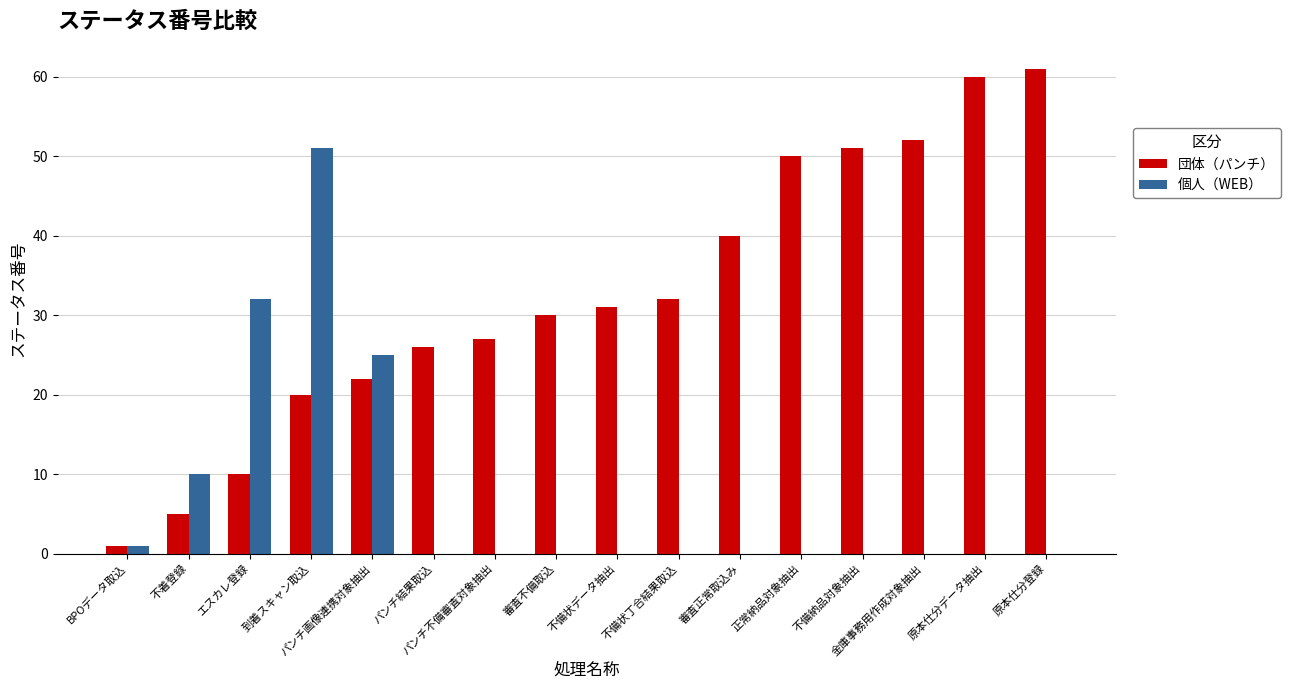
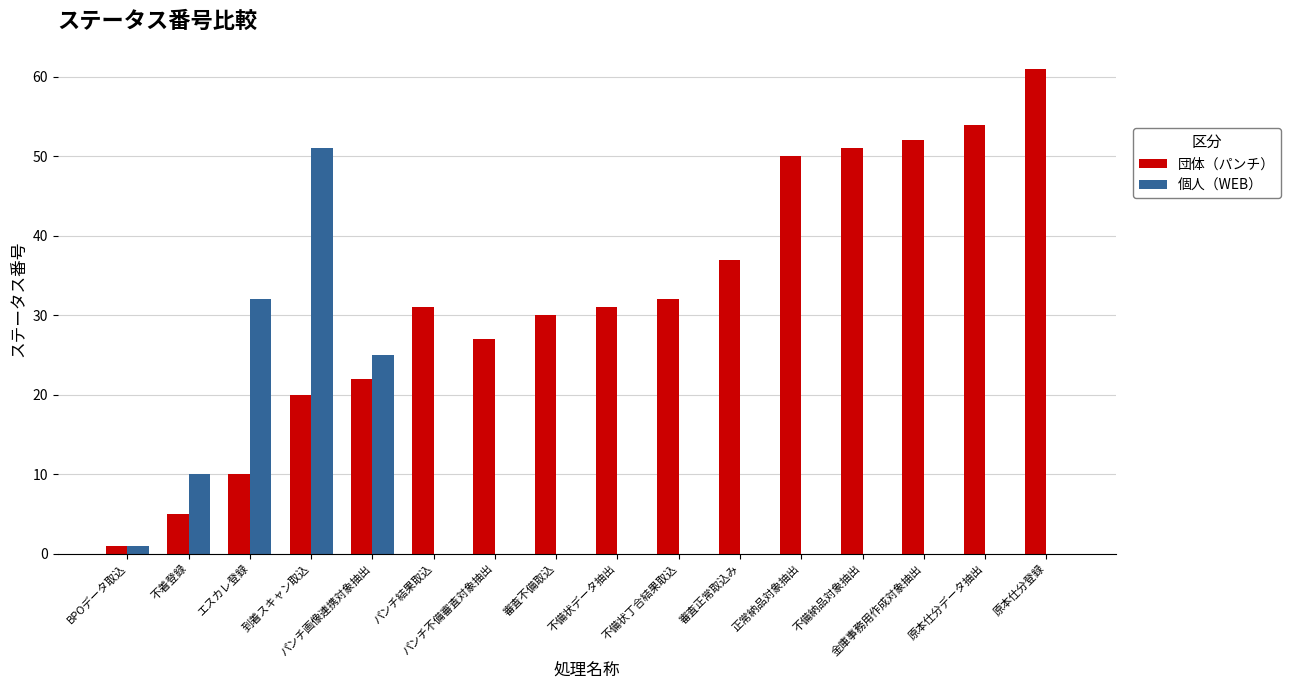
団体（パンチ）, パンチ結果取込: 26 -> 31
団体（パンチ）, 審査正常取込み: 40 -> 37
団体（パンチ）, 原本仕分データ抽出: 60 -> 54
